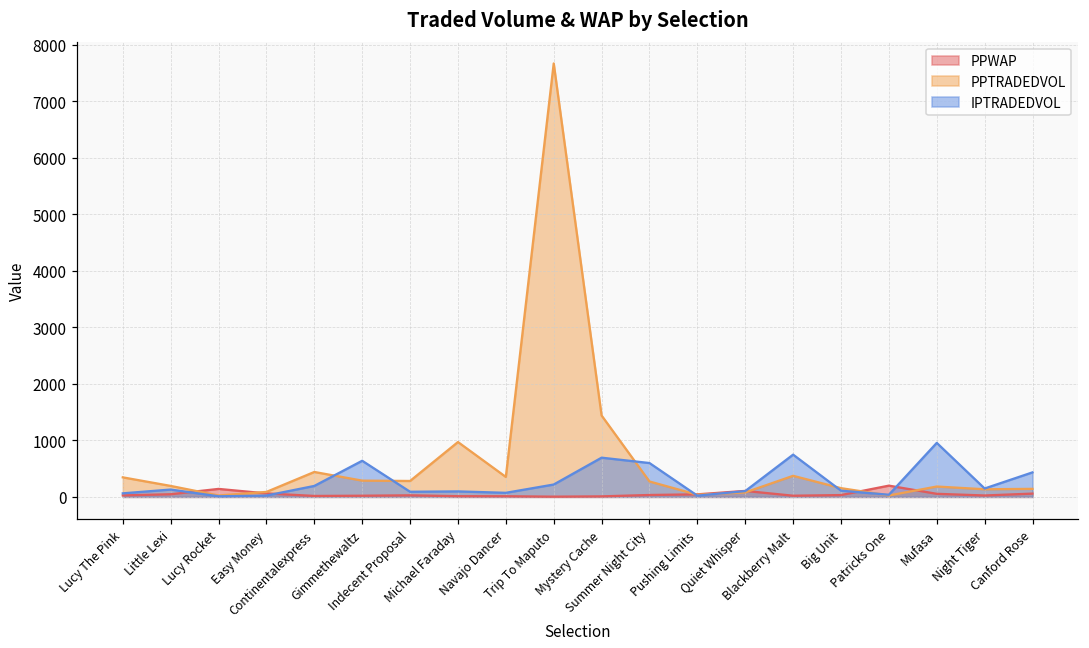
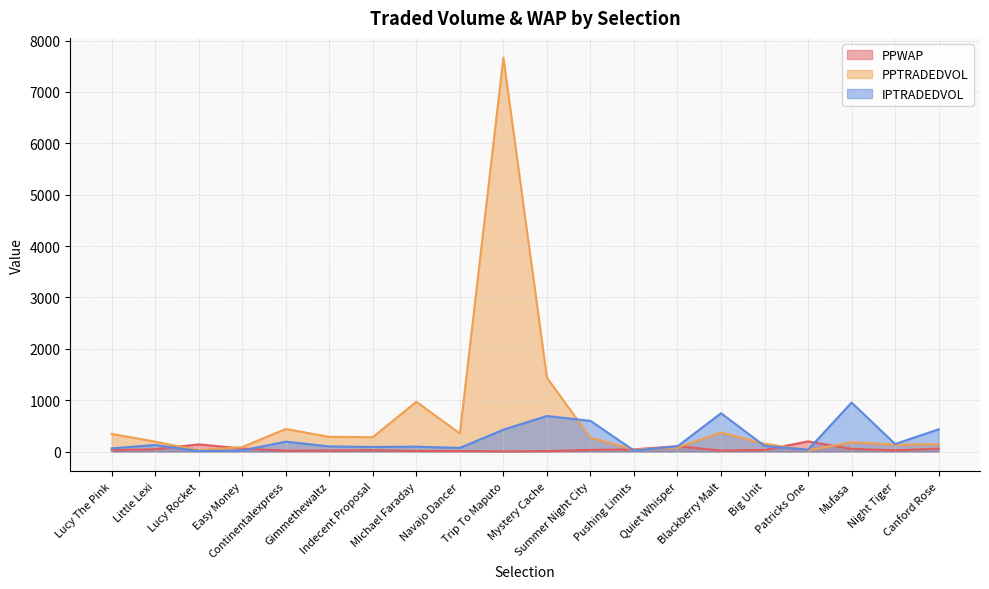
IPTRADEDVOL, Gimmethewaltz: 600 -> 100
IPTRADEDVOL, Trip To Maputo: 200 -> 400
